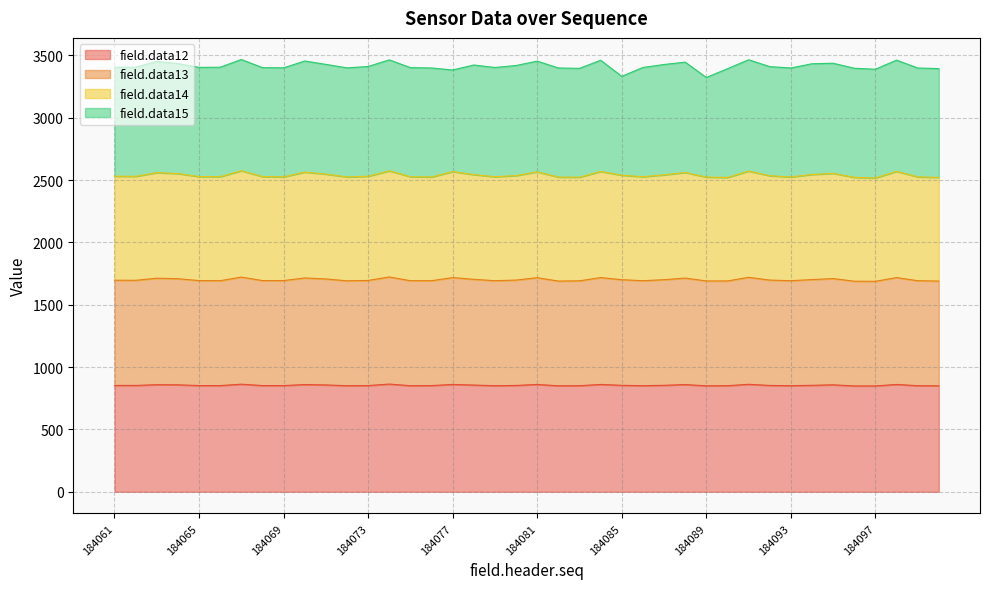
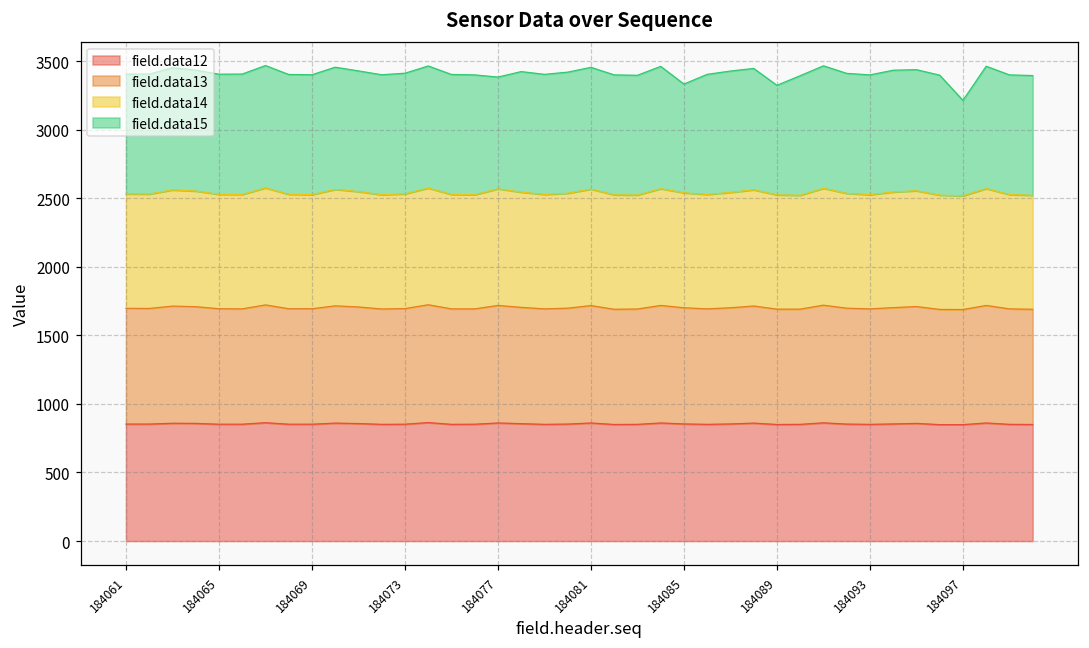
field.data15, 184097: 870 -> 700
